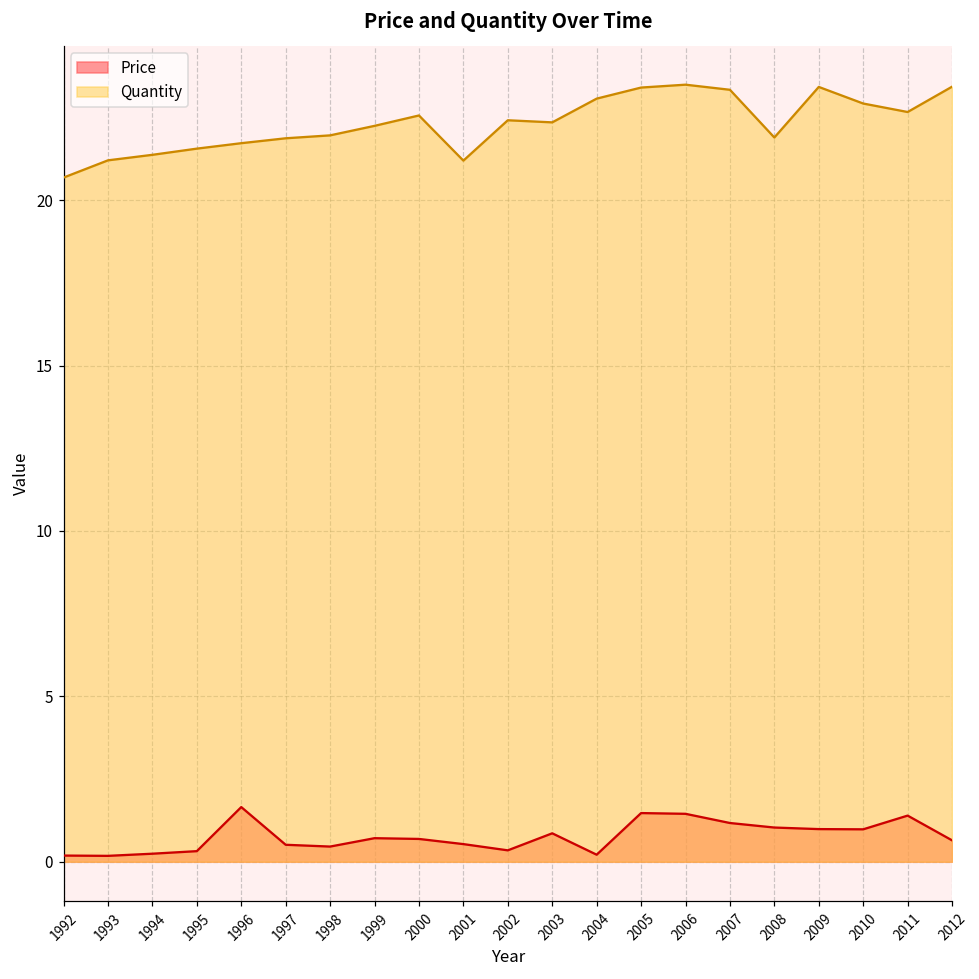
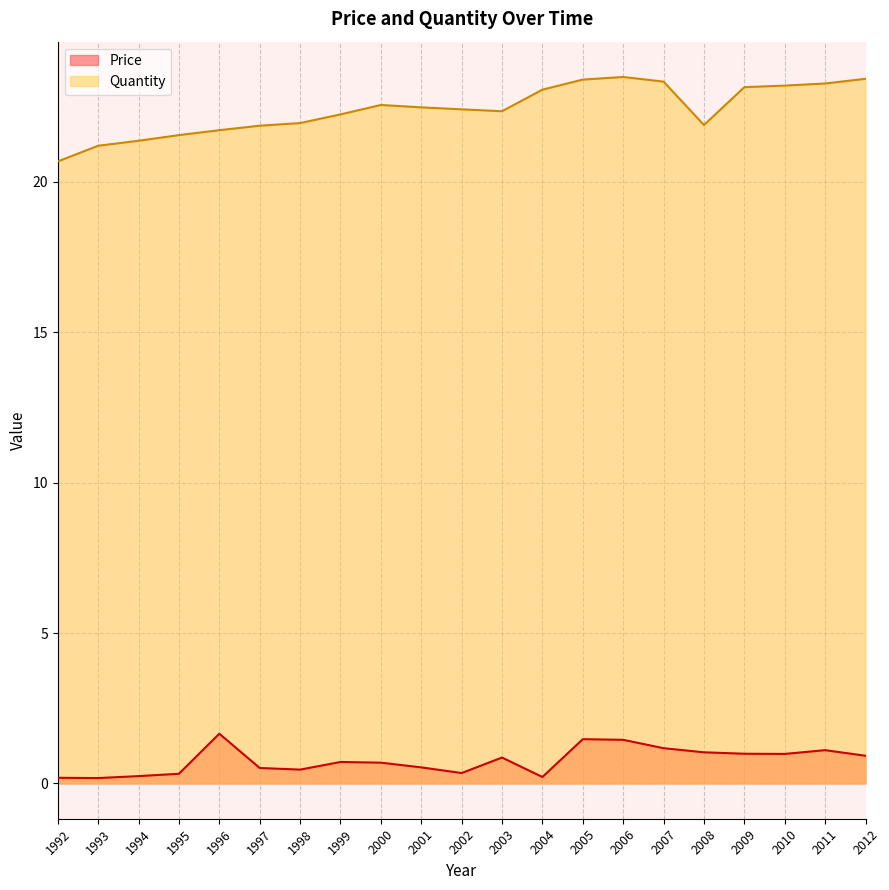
Quantity, 2001: 21.2 -> 22.5
Quantity, 2009: 23.4 -> 23.2
Quantity, 2010: 22.9 -> 23.2
Price, 2011: 1.4 -> 1.1
Quantity, 2011: 22.7 -> 23.3
Price, 2012: 0.6 -> 0.9
